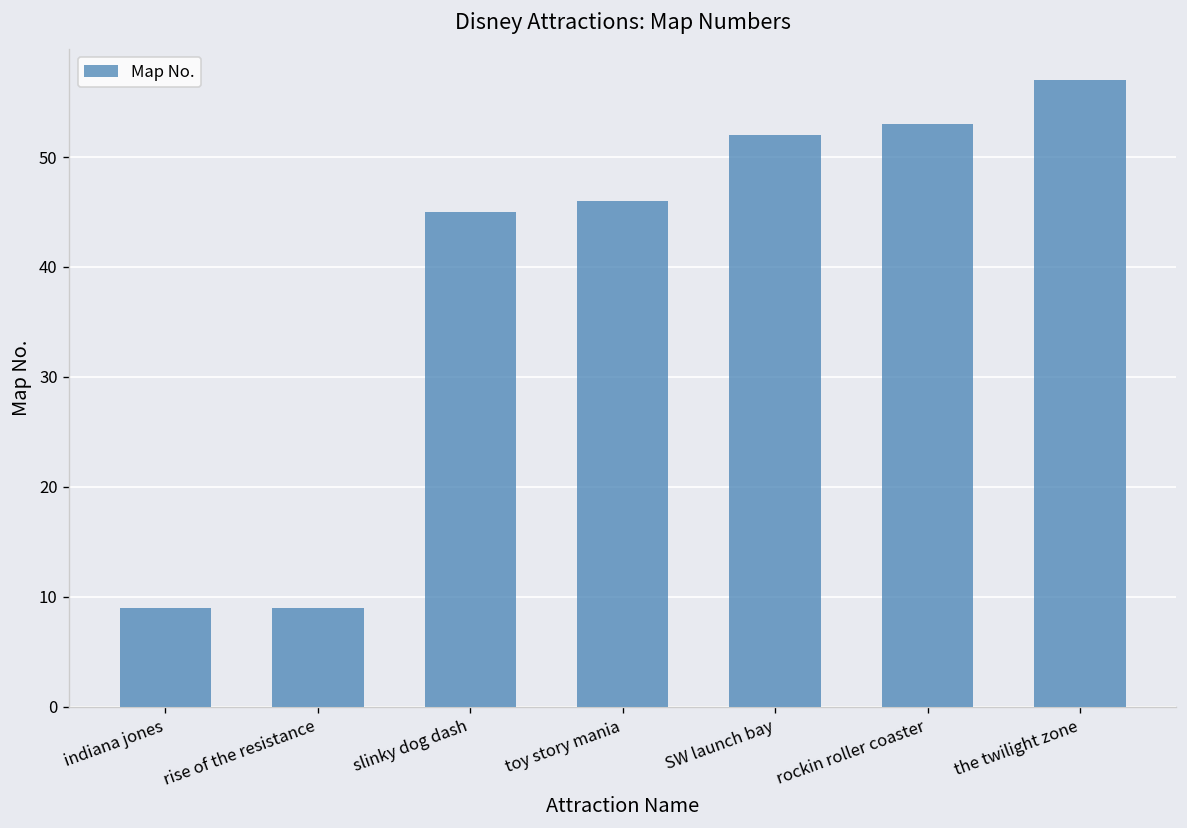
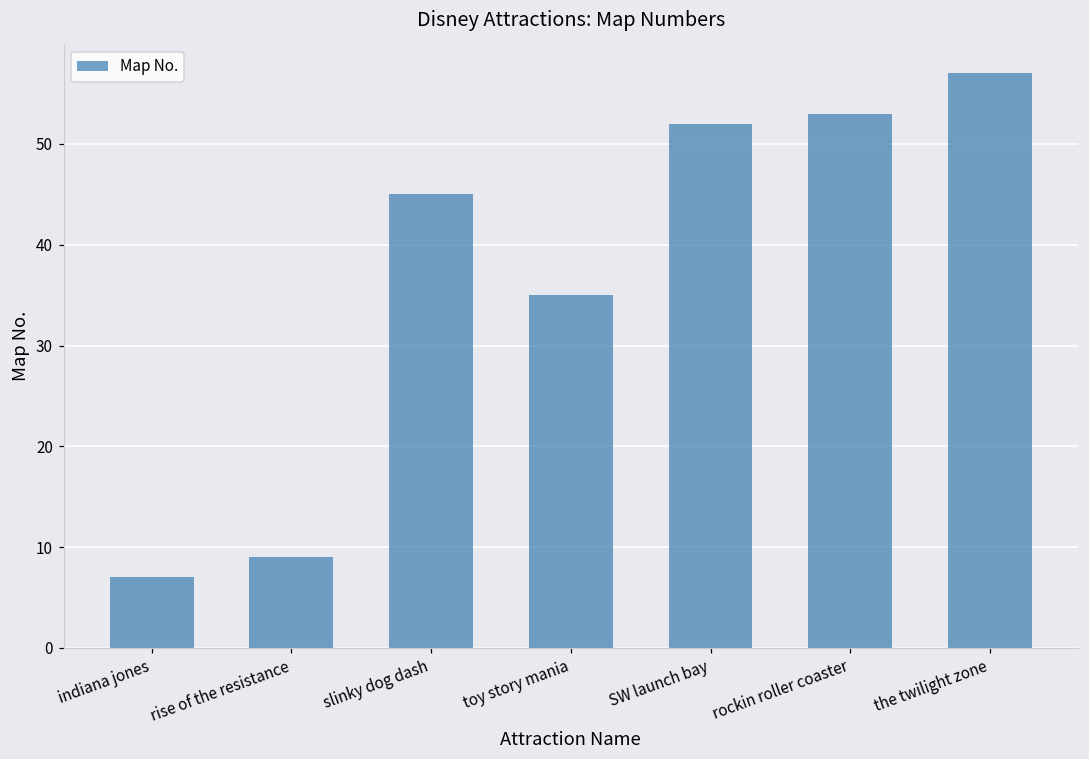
indiana jones: 9 -> 7
toy story mania: 46 -> 35
